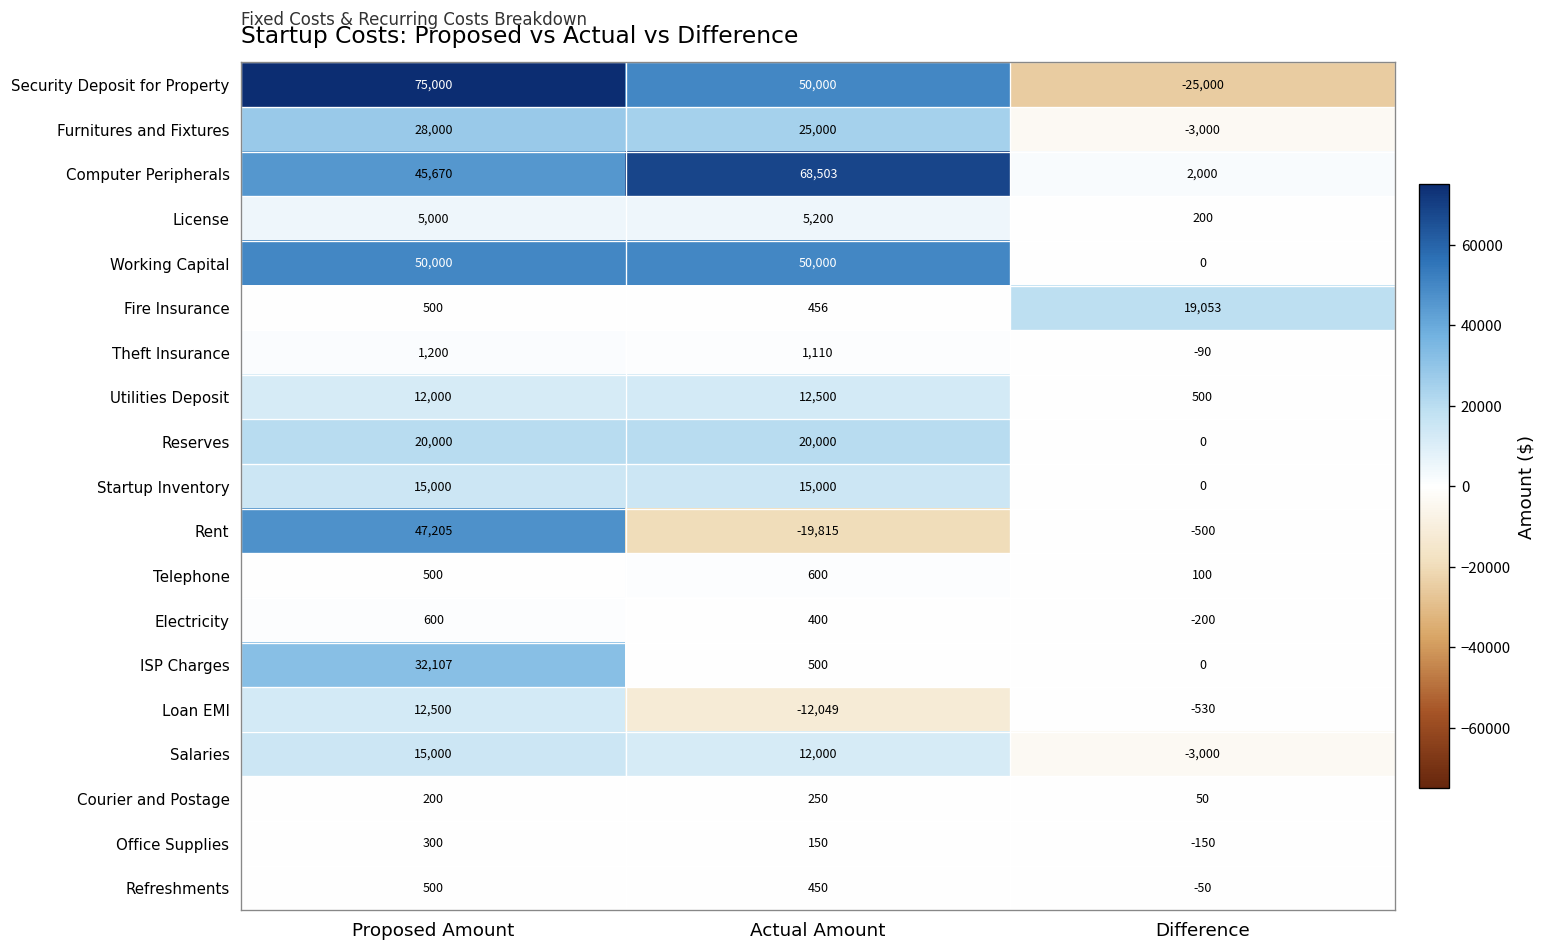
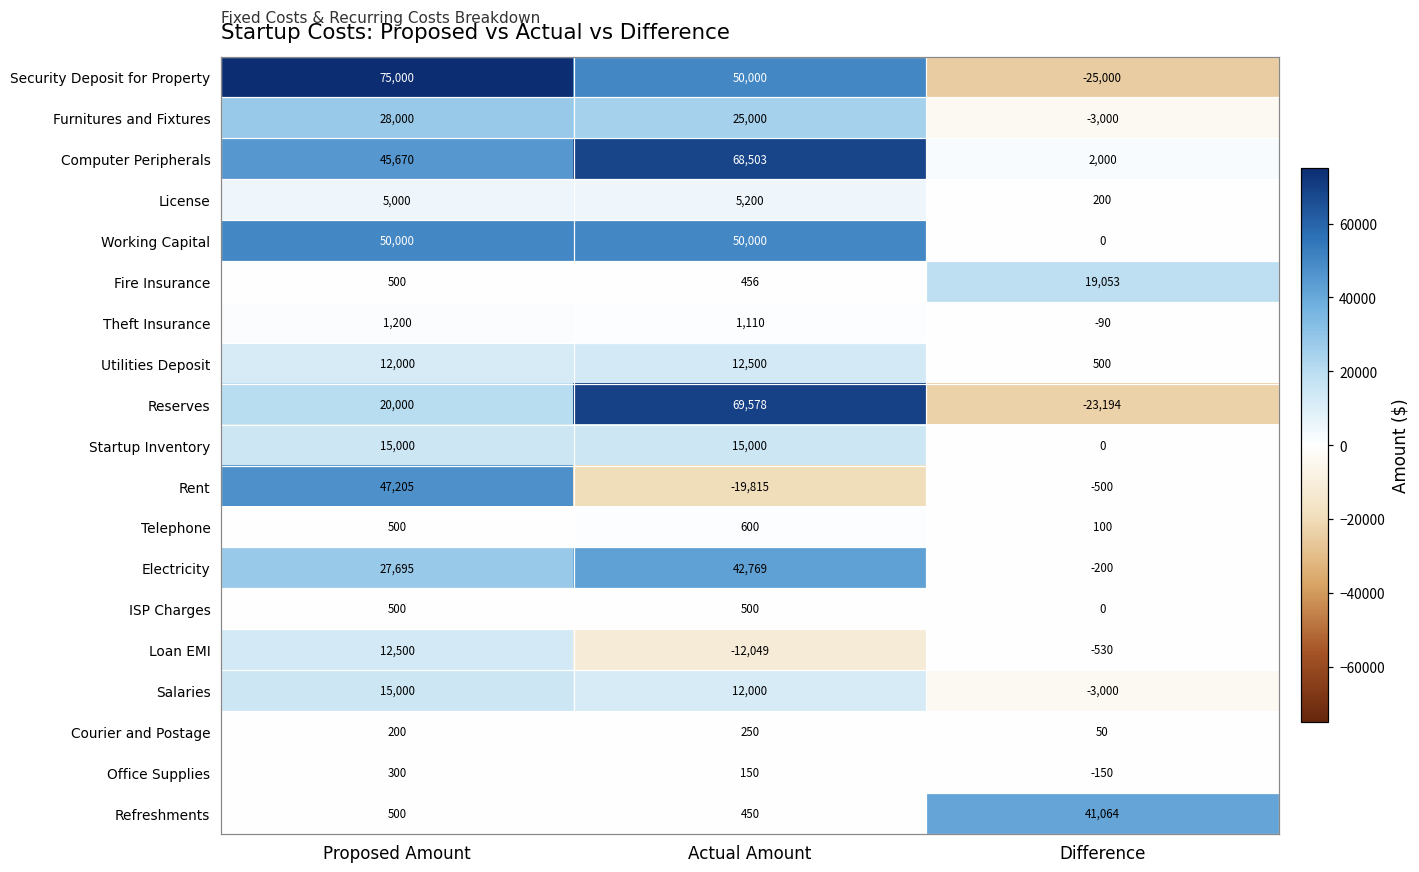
Reserves, Actual Amount: 20,000 -> 69,578
Reserves, Difference: 0 -> -23,194
Electricity, Proposed Amount: 600 -> 27,695
Electricity, Actual Amount: 400 -> 42,769
ISP Charges, Proposed Amount: 32,107 -> 500
Refreshments, Difference: -50 -> 41,064
